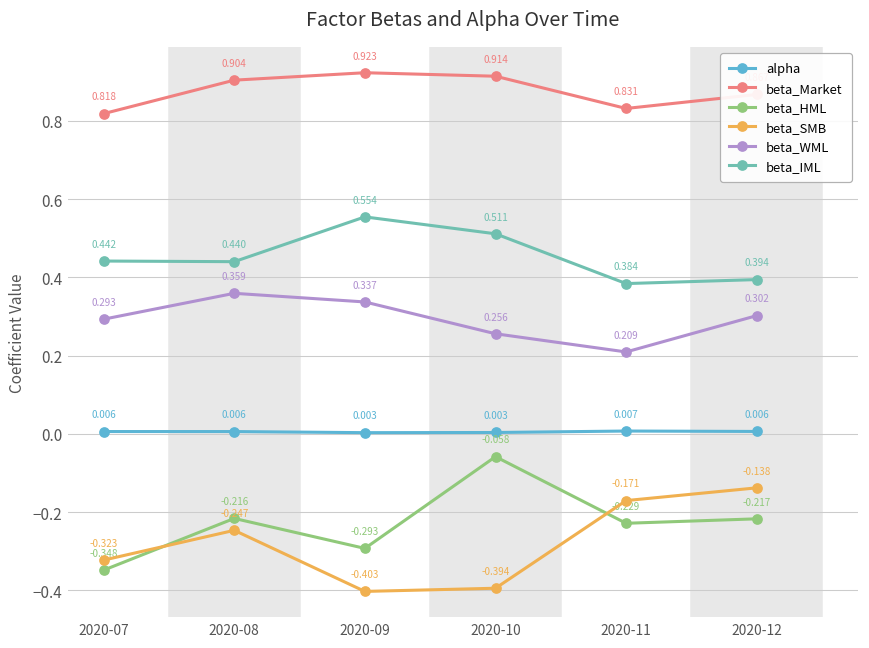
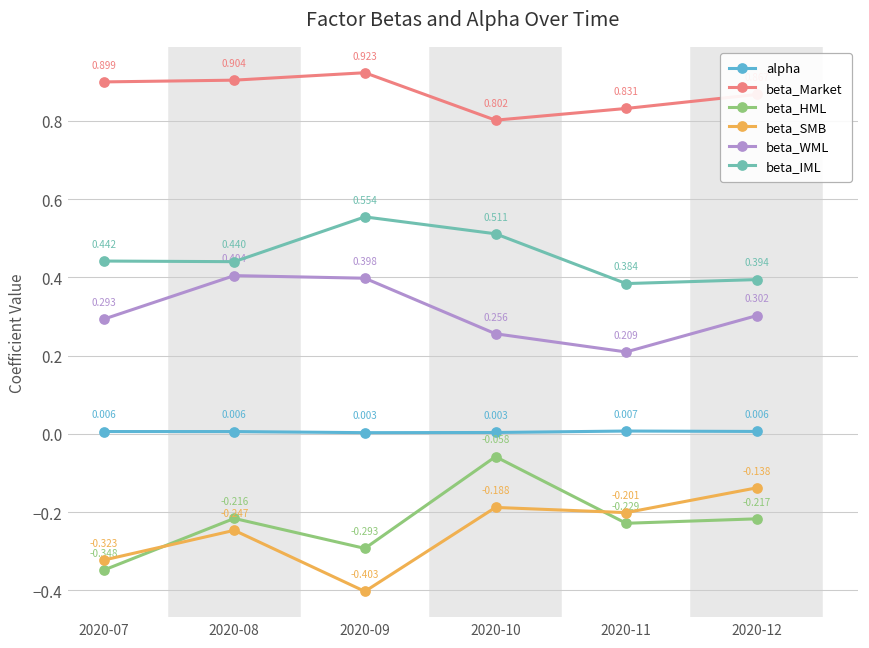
beta_Market, 2020-07: 0.818 -> 0.899
beta_WML, 2020-08: 0.359 -> 0.404
beta_WML, 2020-09: 0.337 -> 0.398
beta_Market, 2020-10: 0.914 -> 0.802
beta_SMB, 2020-10: -0.394 -> -0.188
beta_SMB, 2020-11: -0.171 -> -0.201
